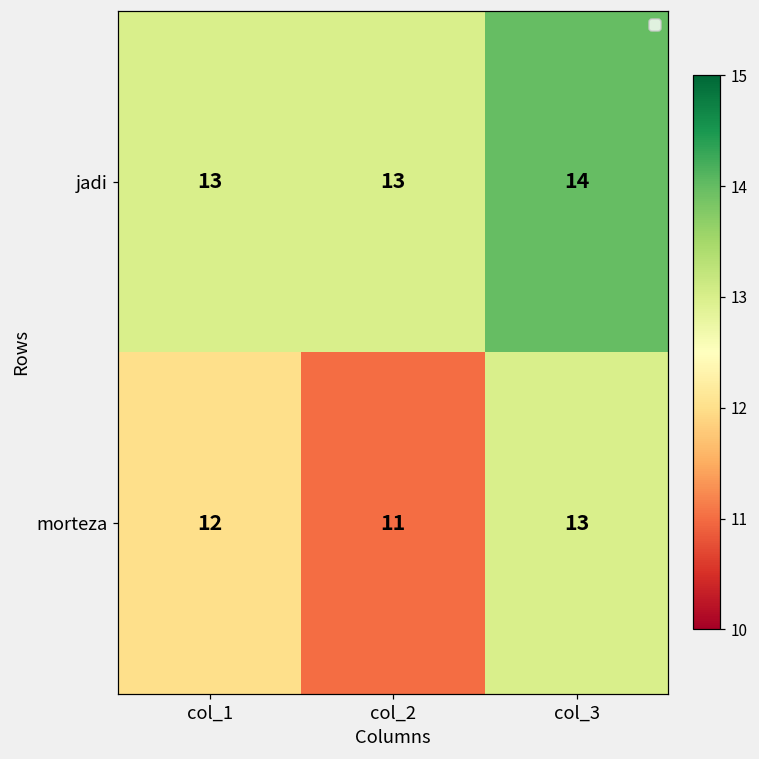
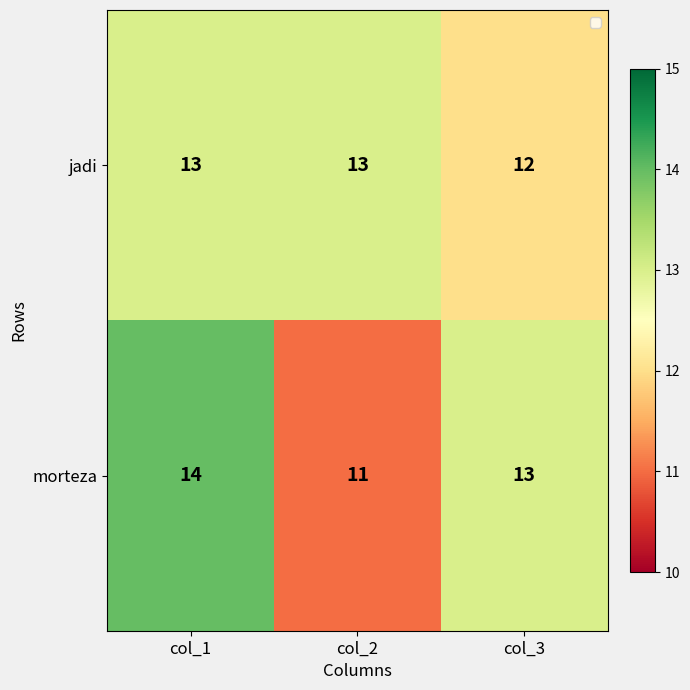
jadi, col_3: 14 -> 12
morteza, col_1: 12 -> 14
